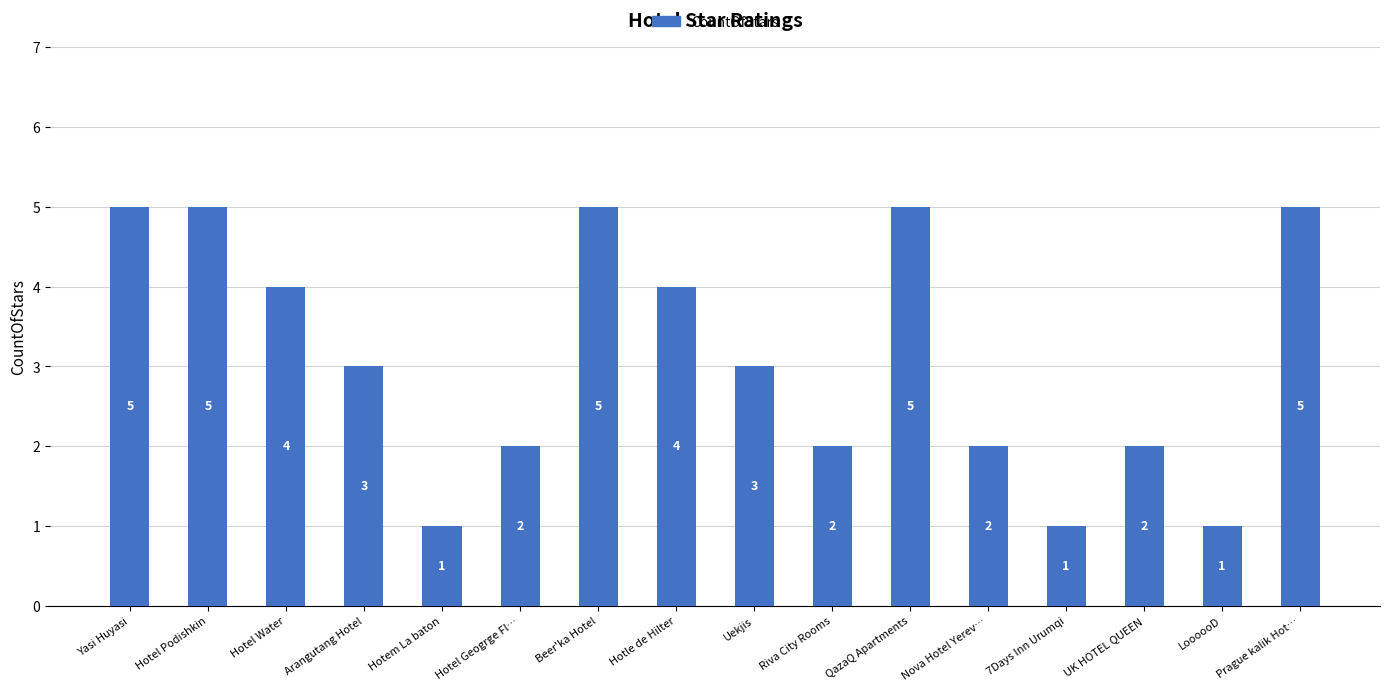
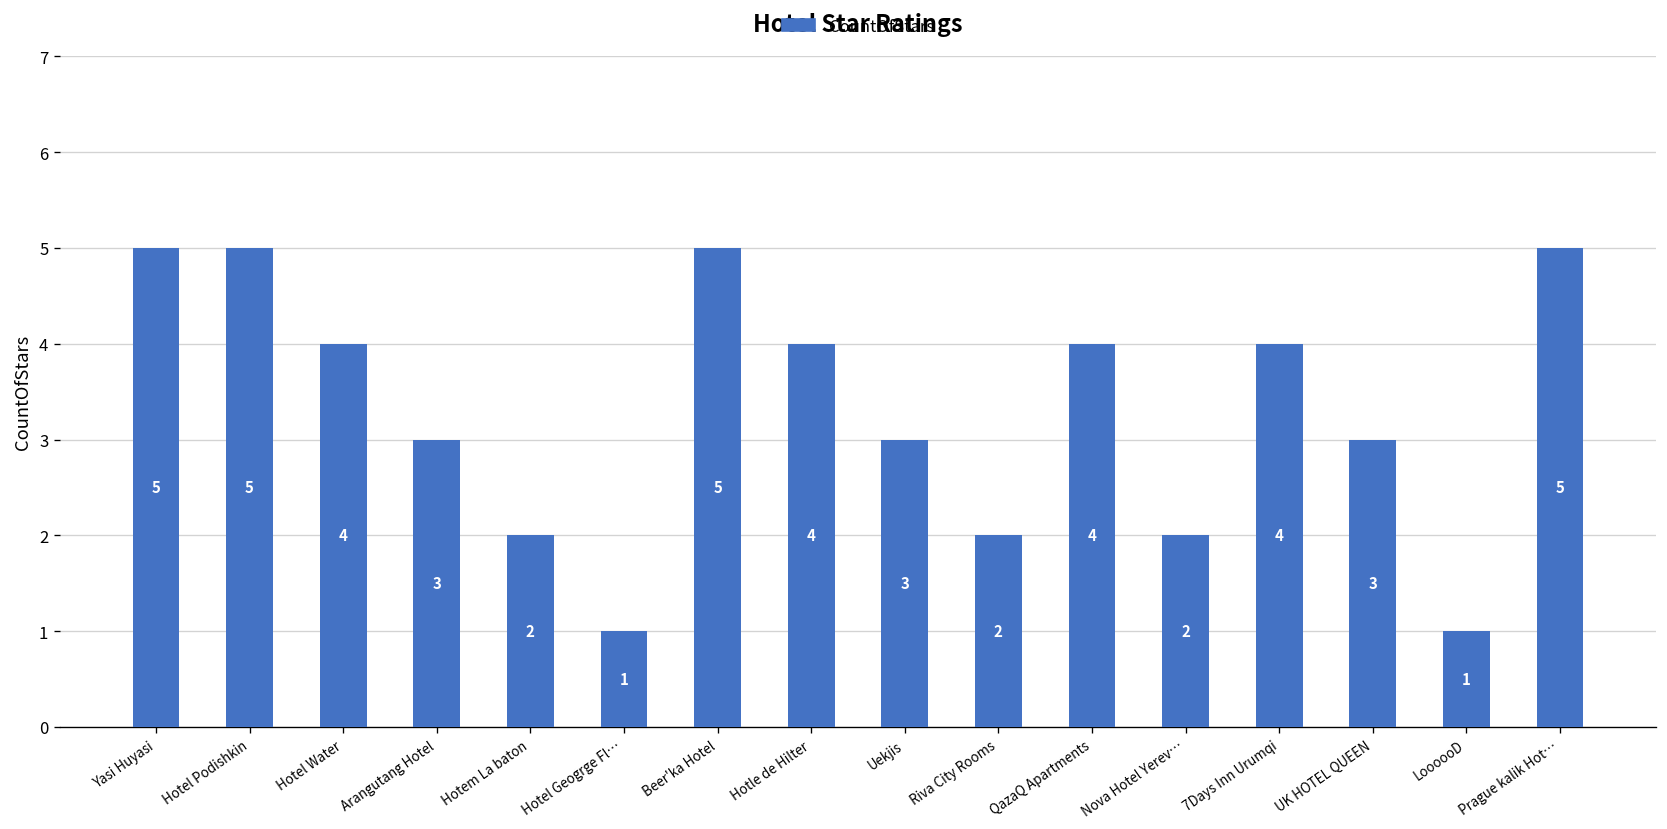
Hotem La baton: 1 -> 2
Hotel Geogrge Fl…: 2 -> 1
QazaQ Apartments: 5 -> 4
7Days Inn Urumqi: 1 -> 4
UK HOTEL QUEEN: 2 -> 3
